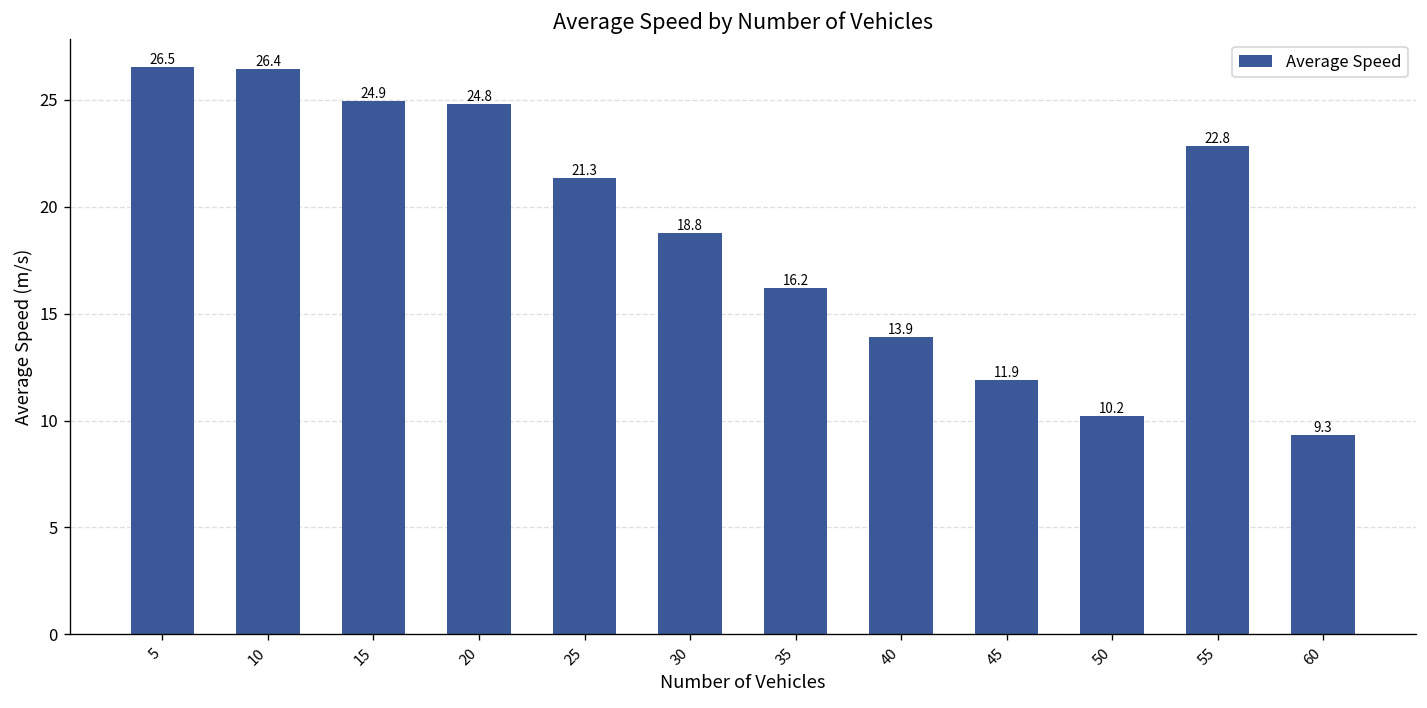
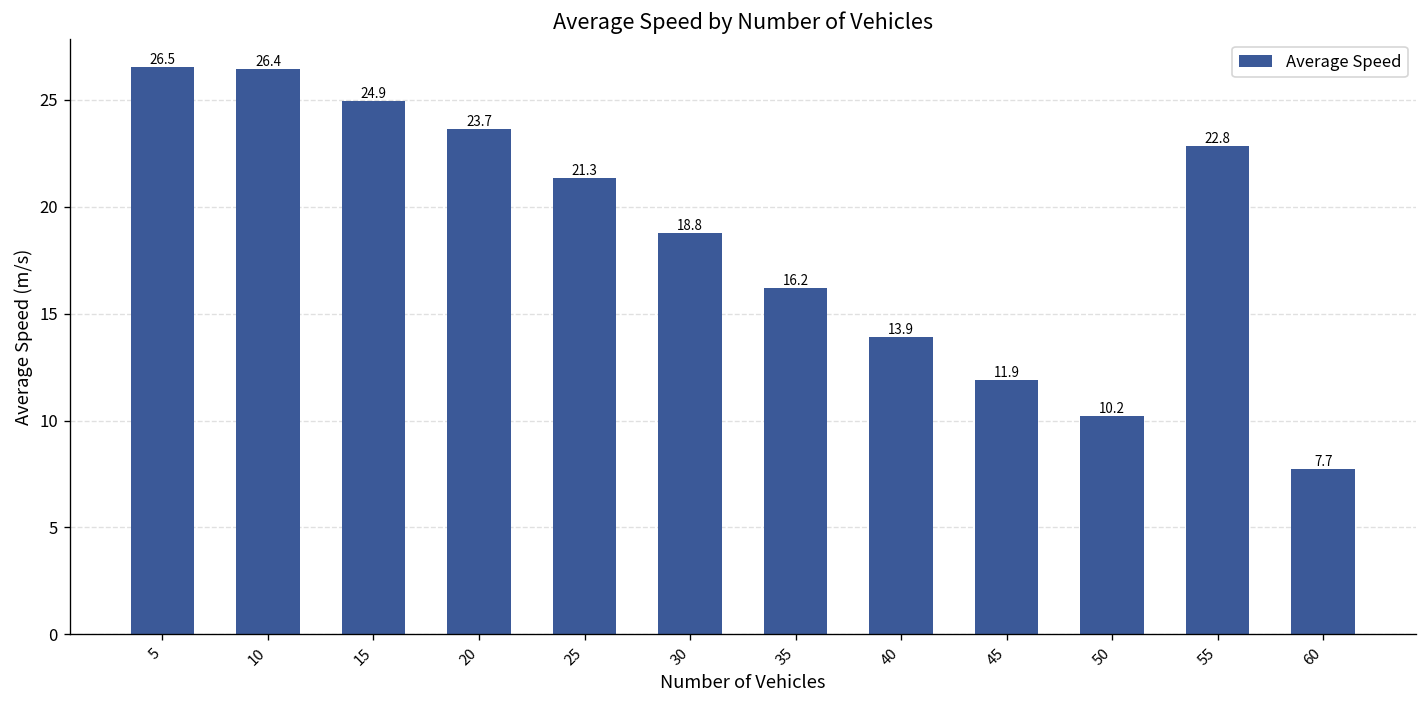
20: 24.8 -> 23.7
60: 9.3 -> 7.7
